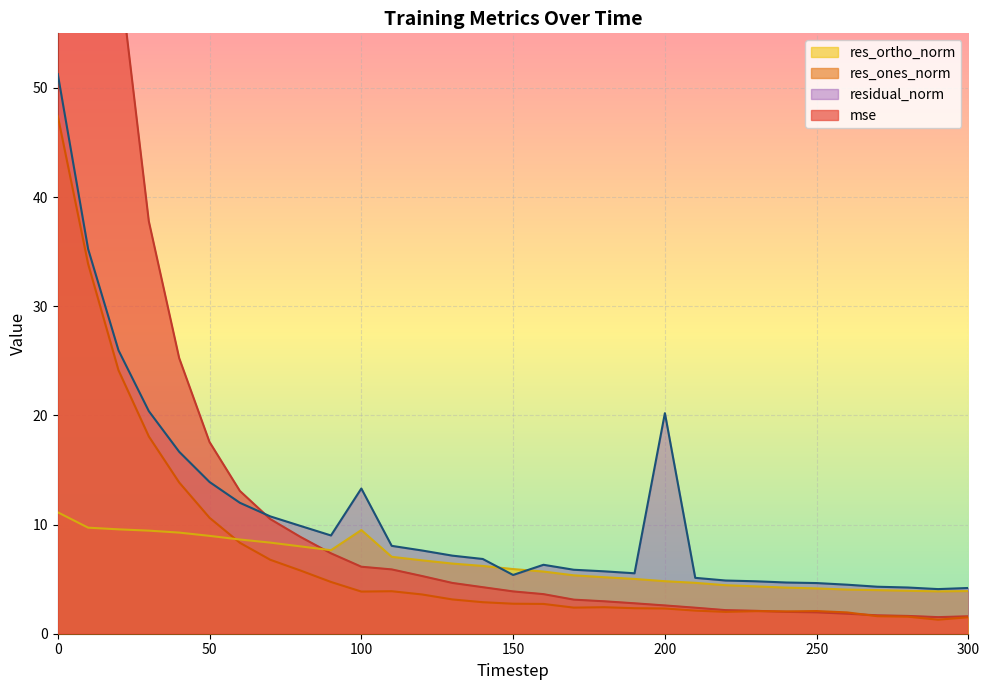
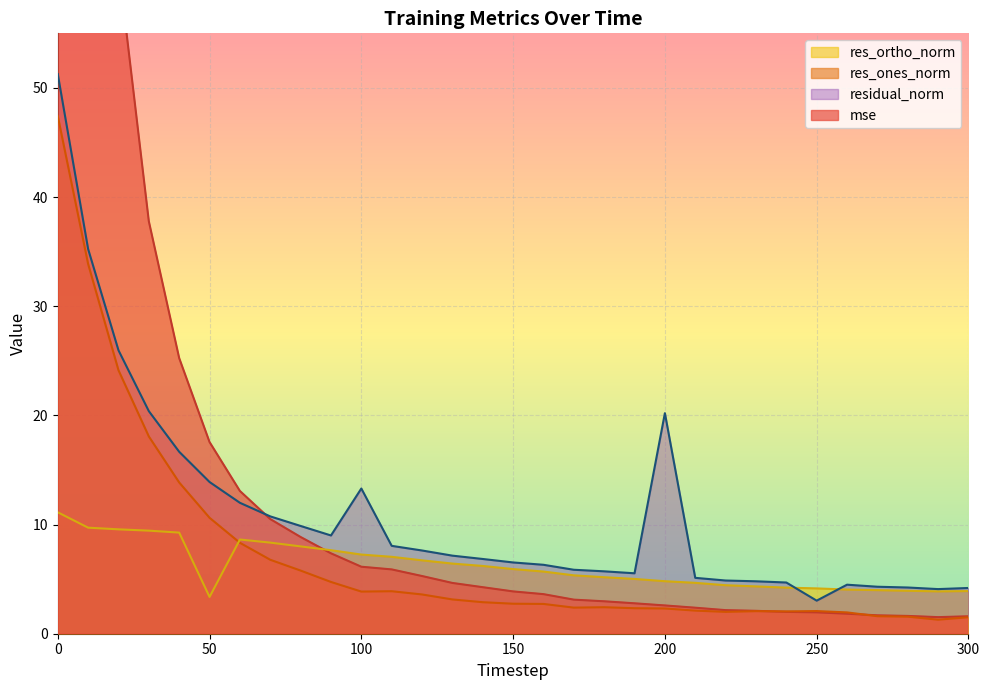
res_ortho_norm, 50: 9.0 -> 3.4
res_ortho_norm, 100: 9.5 -> 7.3
residual_norm, 150: 5.4 -> 6.5
residual_norm, 250: 4.6 -> 3.0
